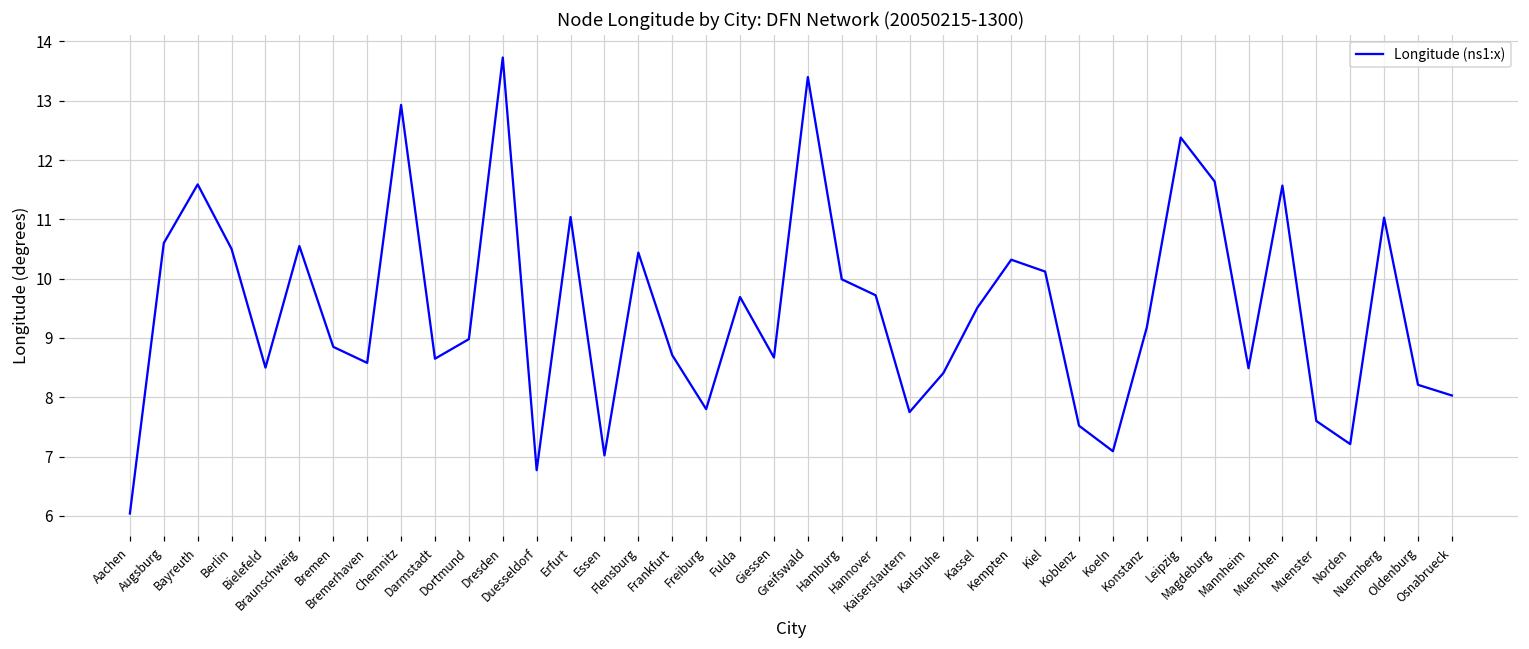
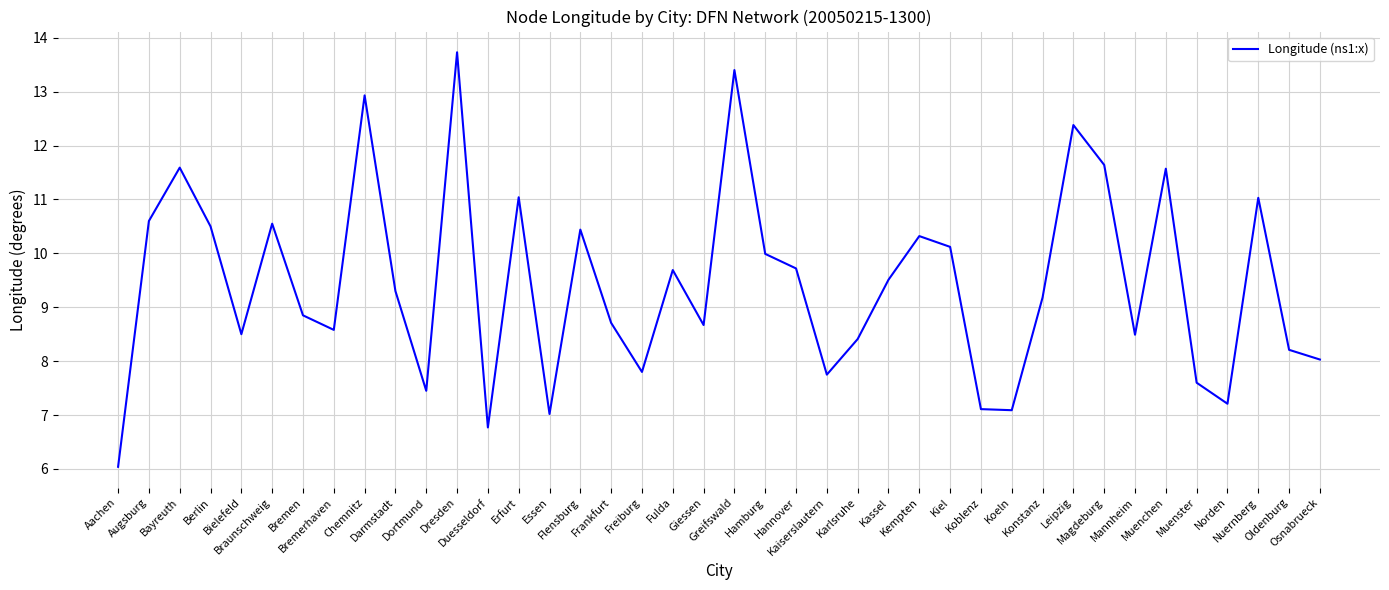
Darmstadt: 8.7 -> 9.3
Dortmund: 9.0 -> 7.5
Koblenz: 7.5 -> 7.1
